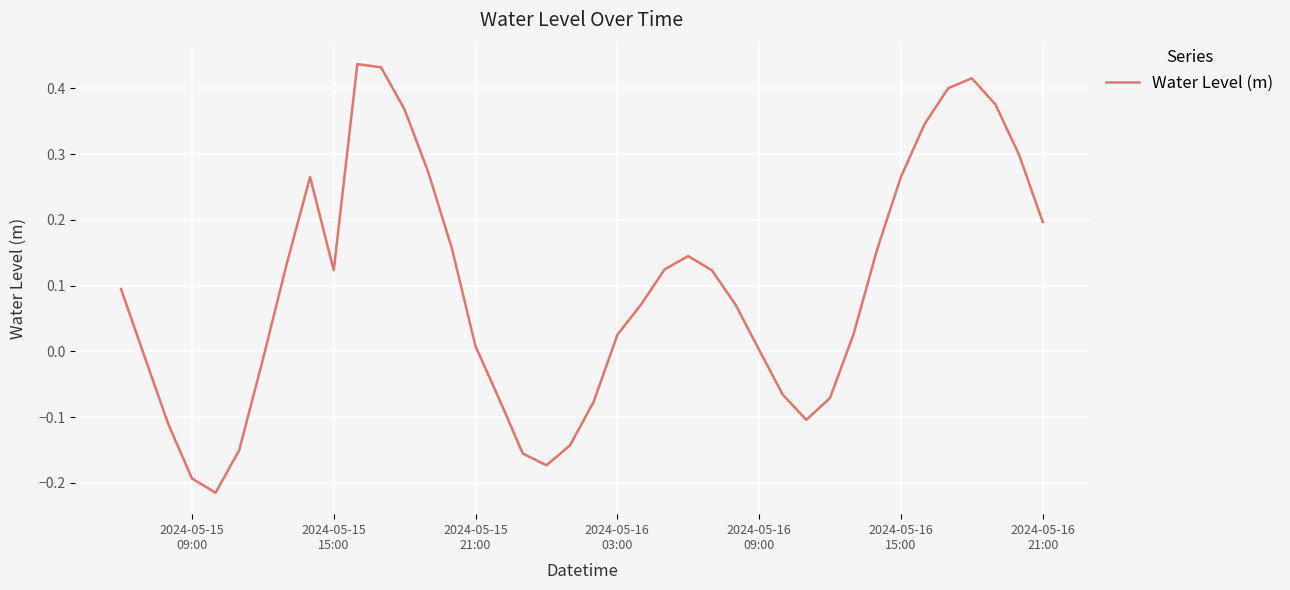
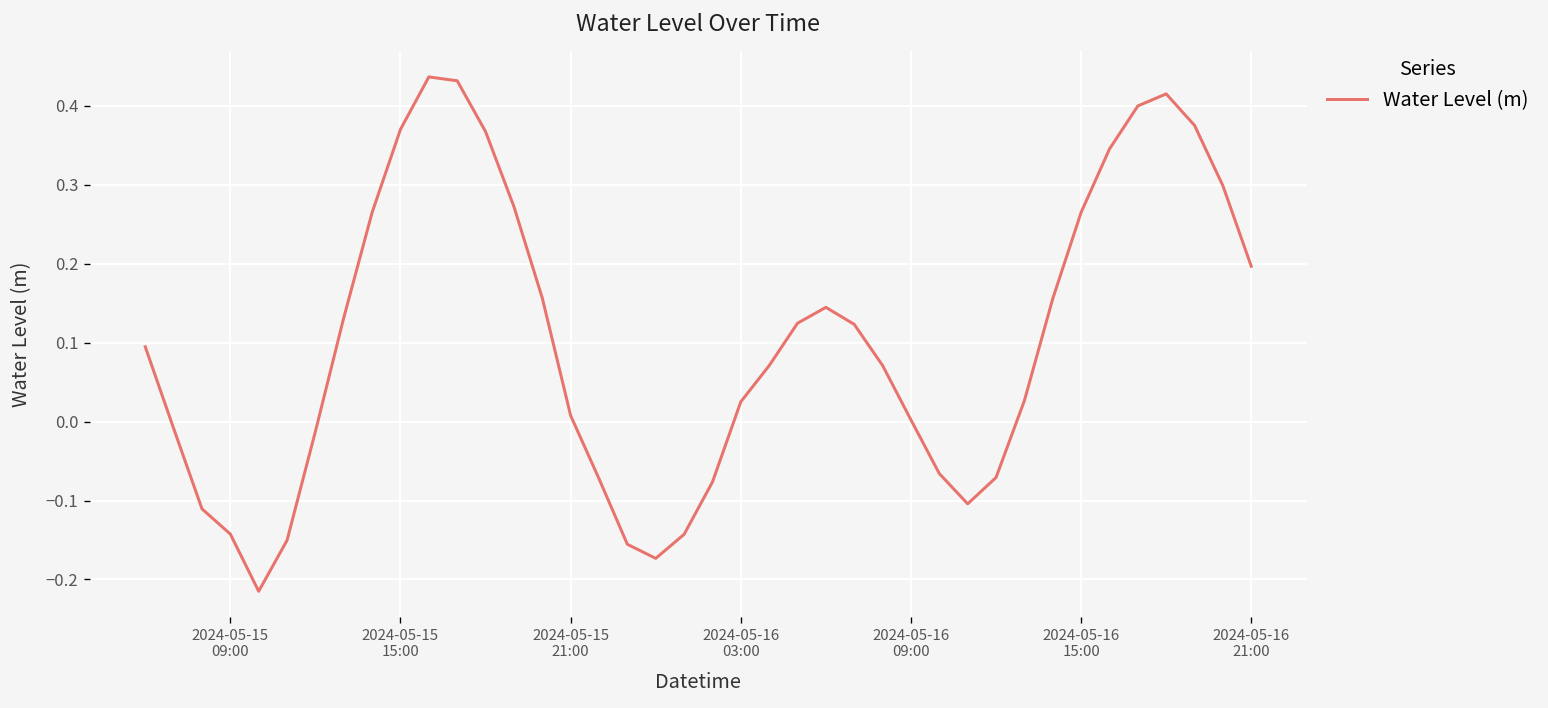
2024-05-15 09:00: -0.19 -> -0.14
2024-05-15 15:00: 0.12 -> 0.37
